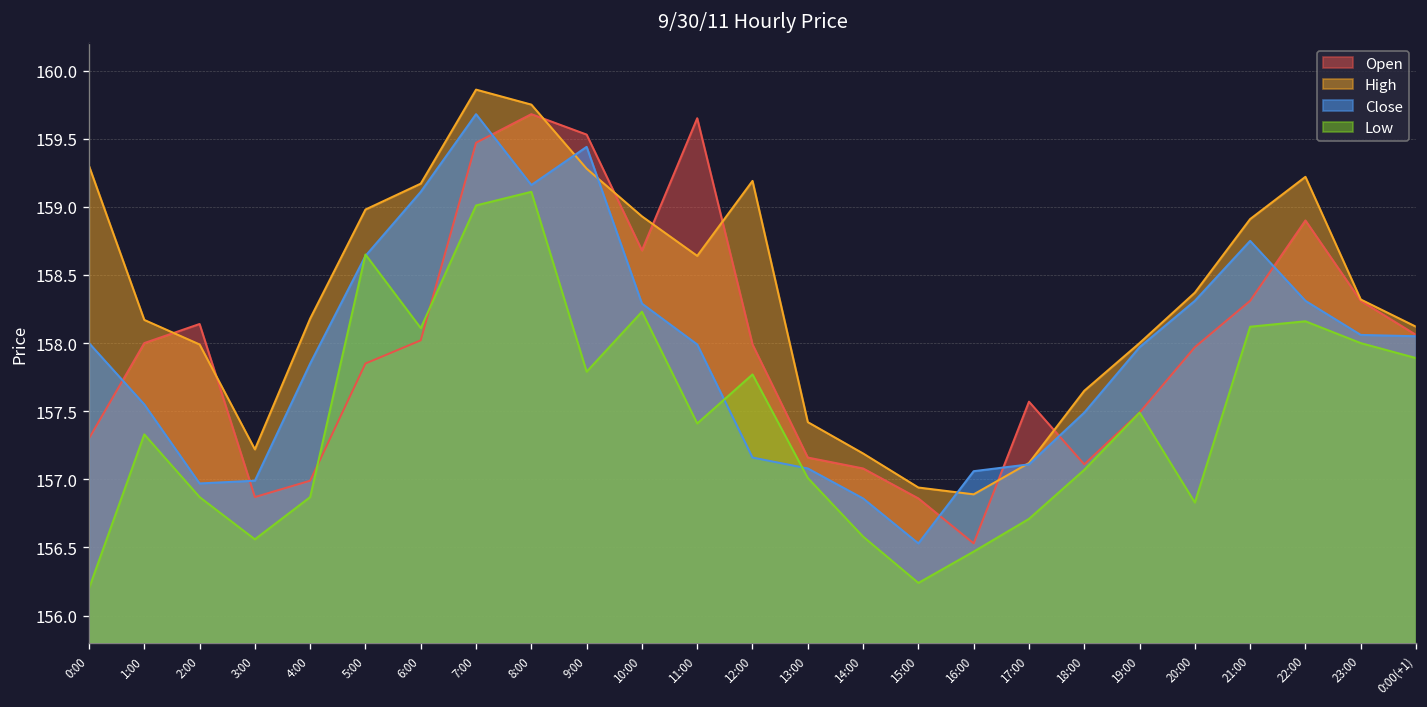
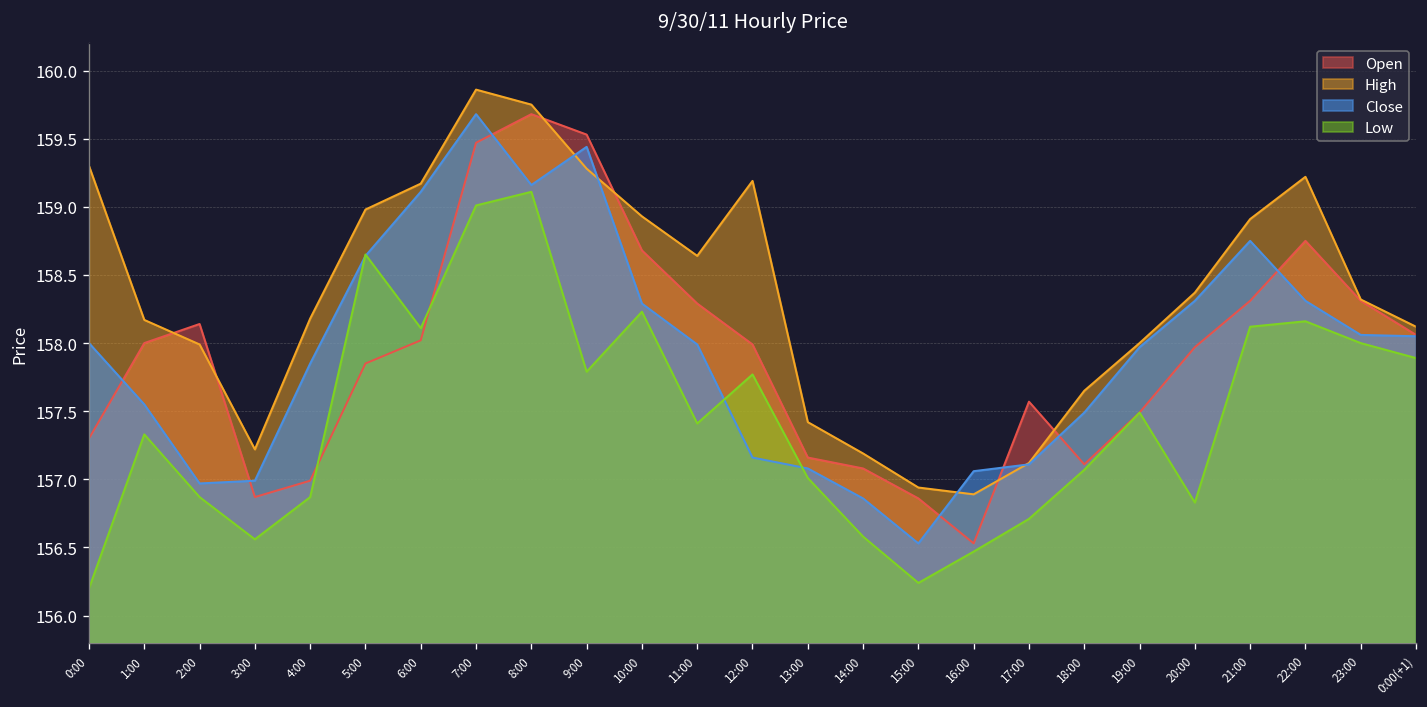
Open, 11:00: 159.65 -> 158.29
Open, 22:00: 158.90 -> 158.75
